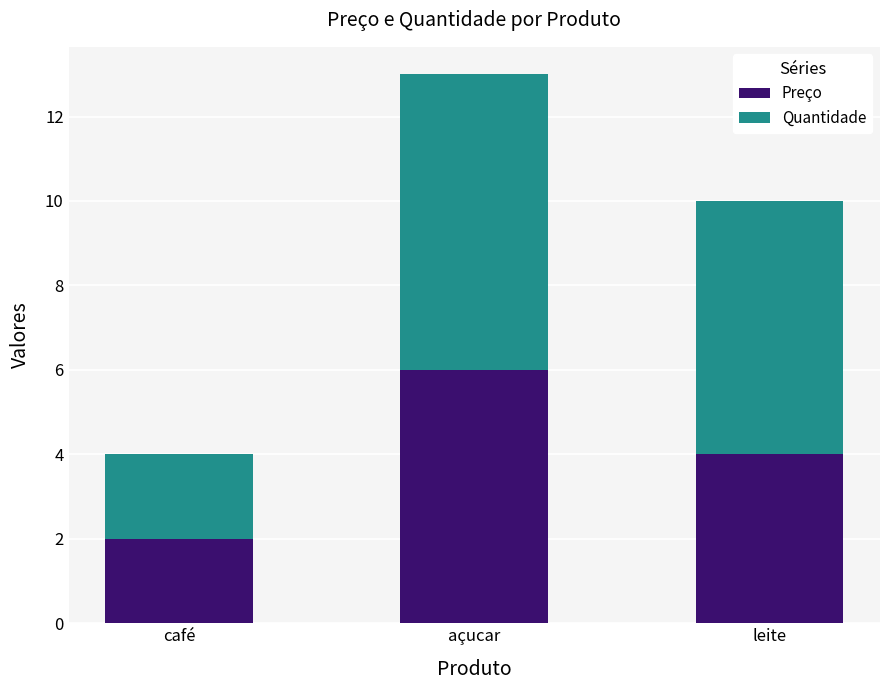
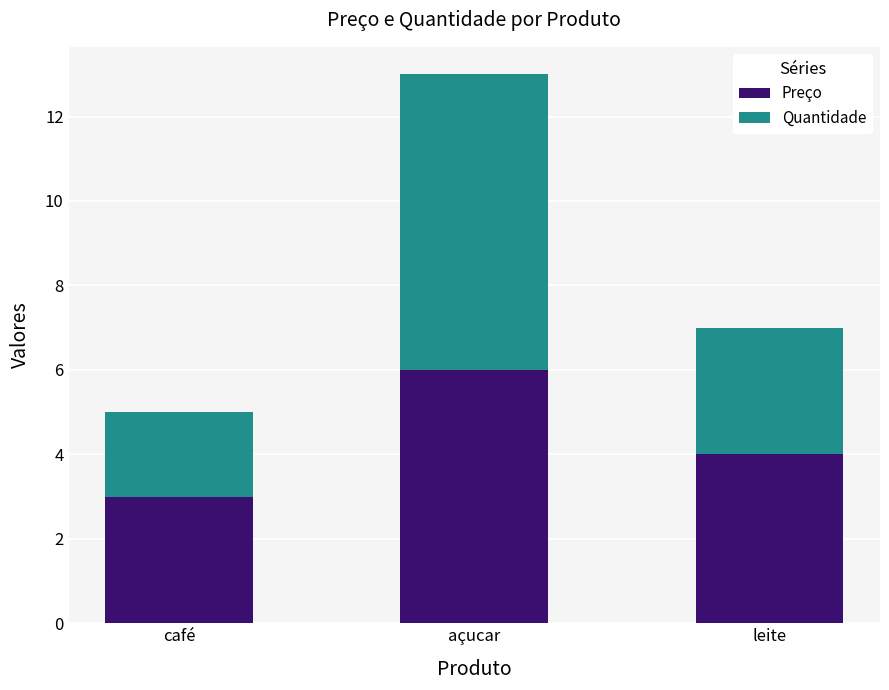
Preço, café: 2 -> 3
Quantidade, leite: 6 -> 3
